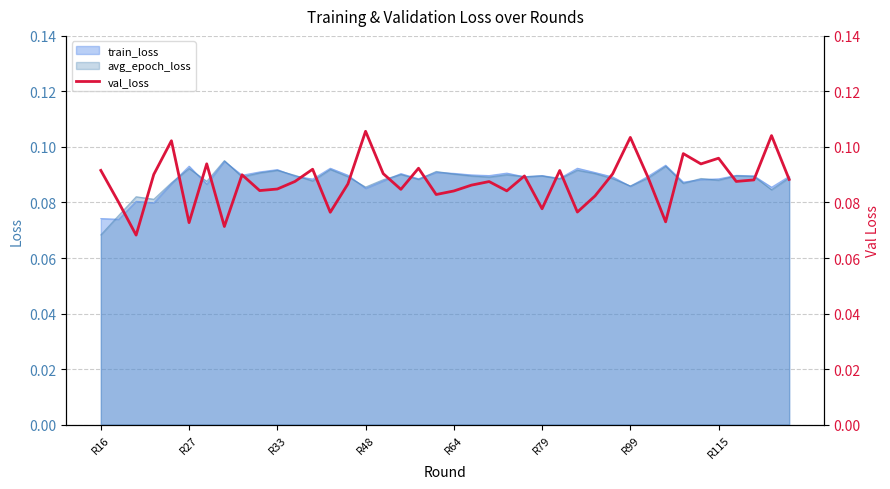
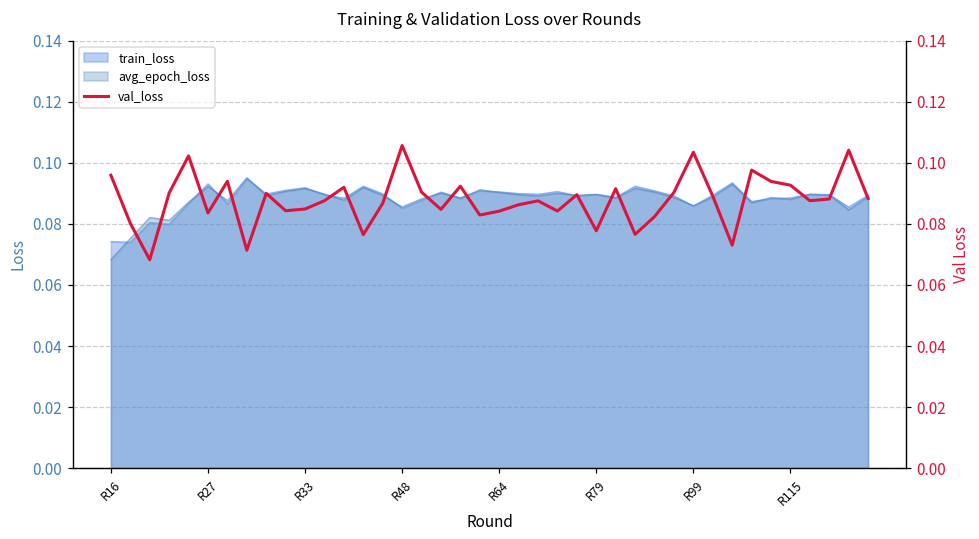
val_loss, R16: 0.092 -> 0.096
val_loss, R27: 0.073 -> 0.084
val_loss, R115: 0.096 -> 0.093
